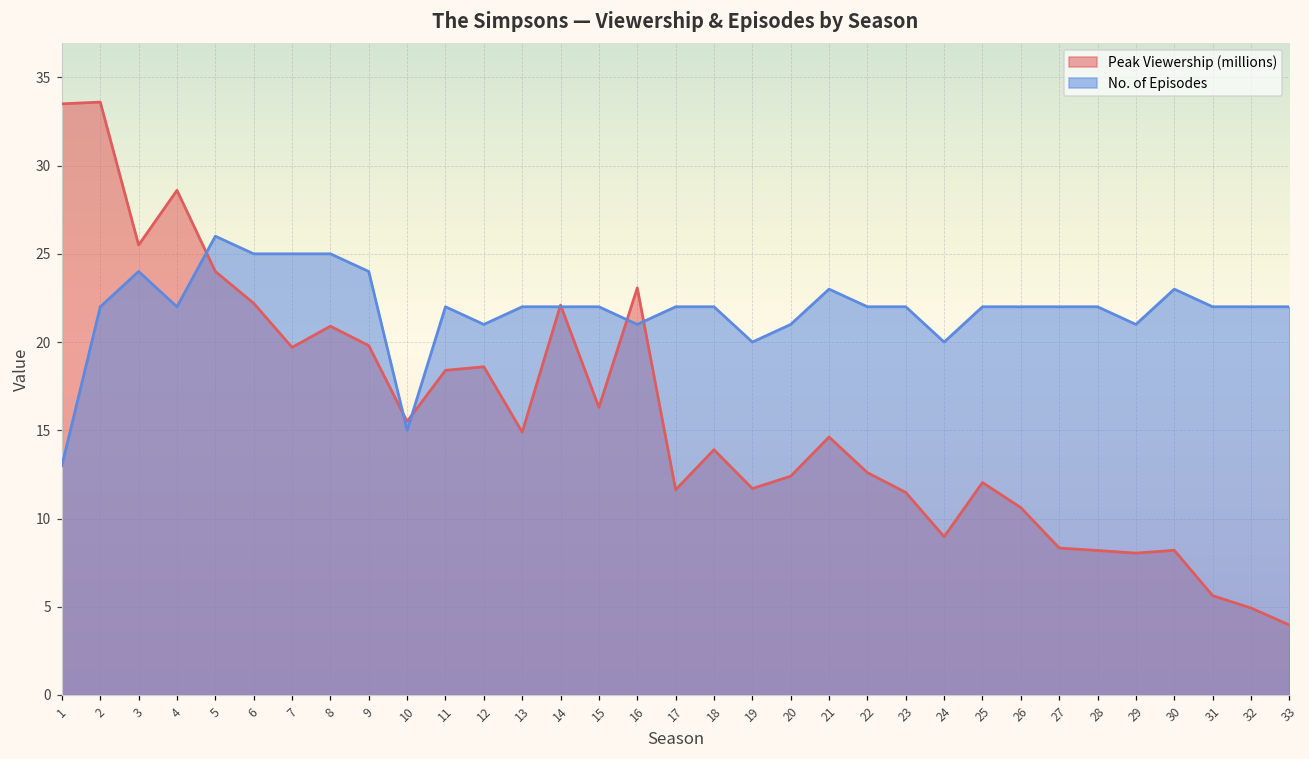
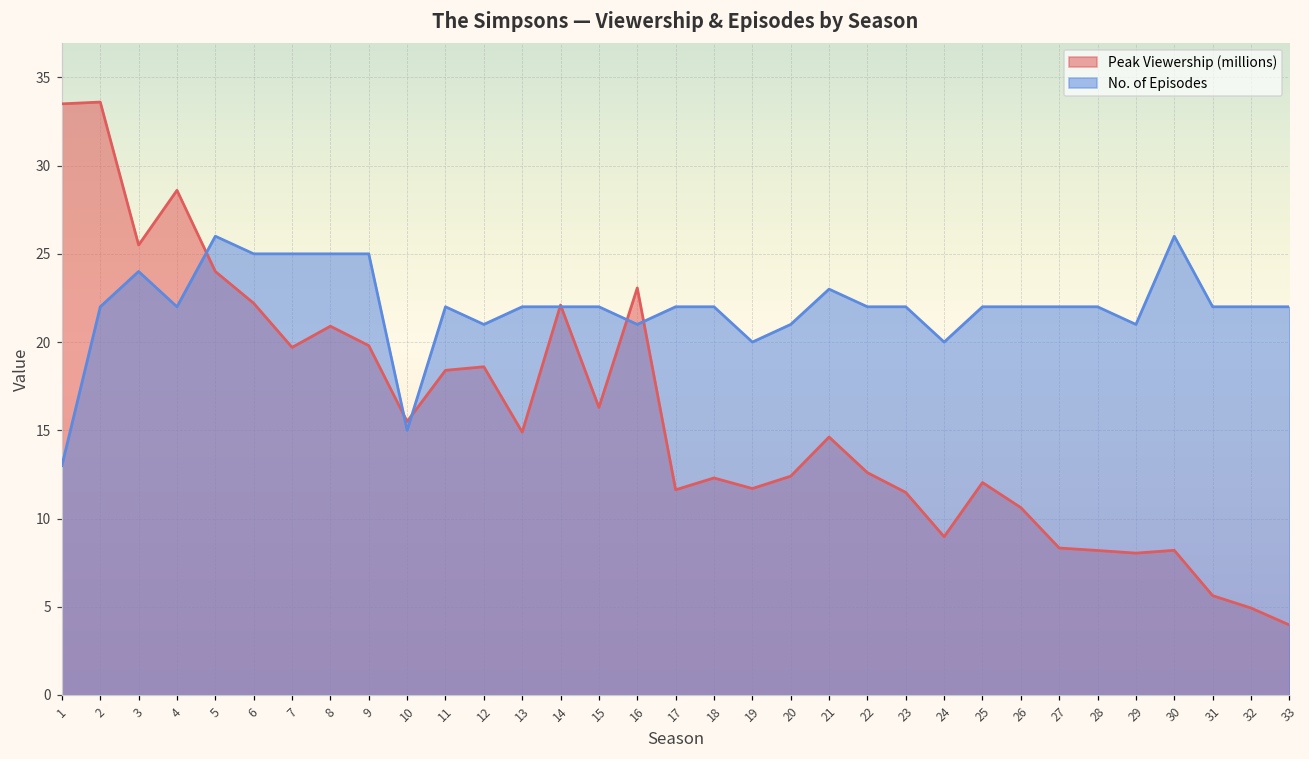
No. of Episodes, 9: 24 -> 25
Peak Viewership (millions), 18: 13.9 -> 12.3
No. of Episodes, 30: 23 -> 26
